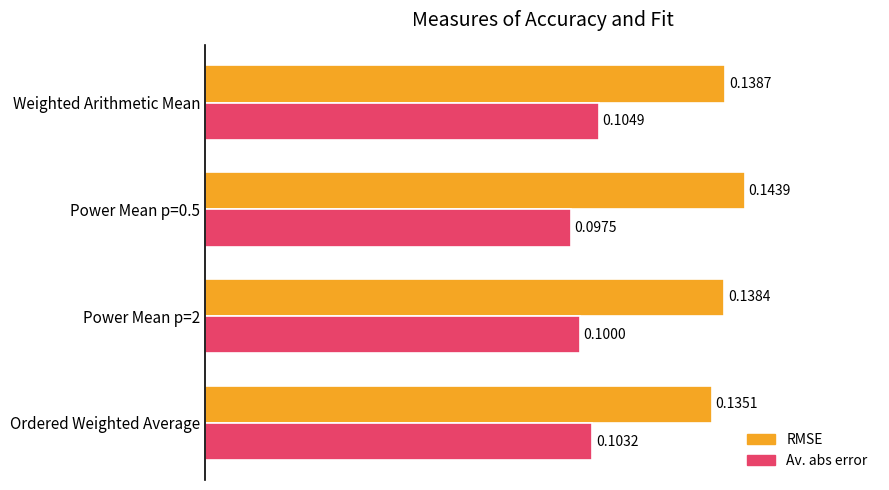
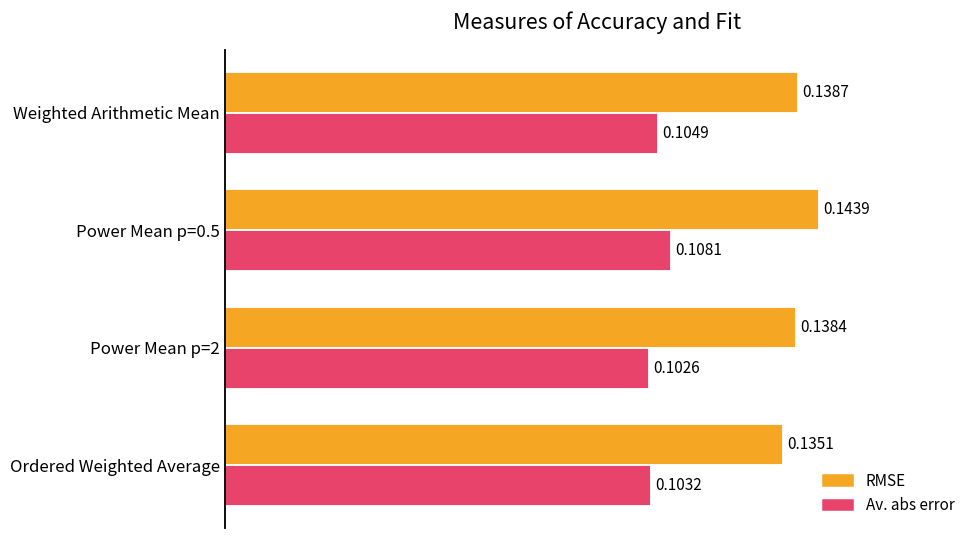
Av. abs error, Power Mean p=0.5: 0.0975 -> 0.1081
Av. abs error, Power Mean p=2: 0.1000 -> 0.1026
